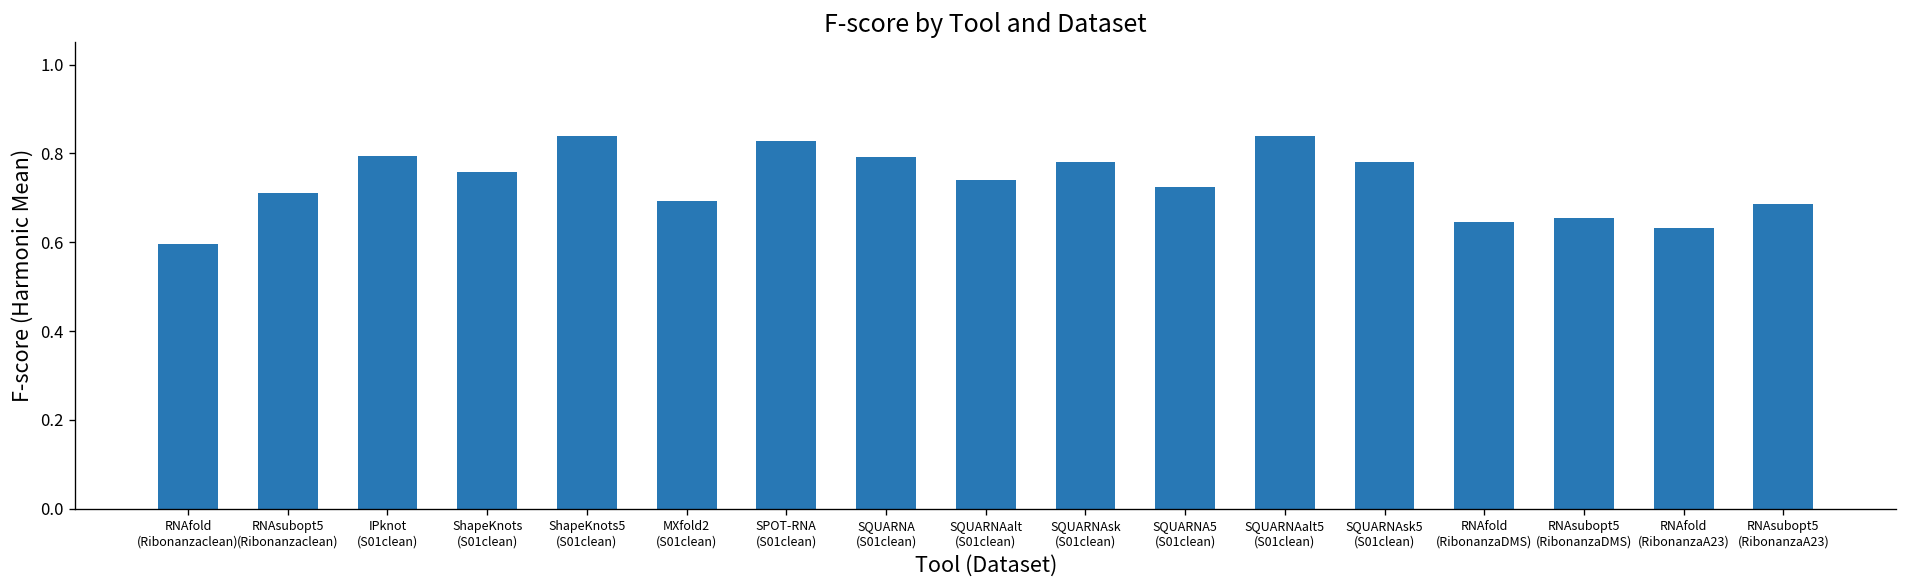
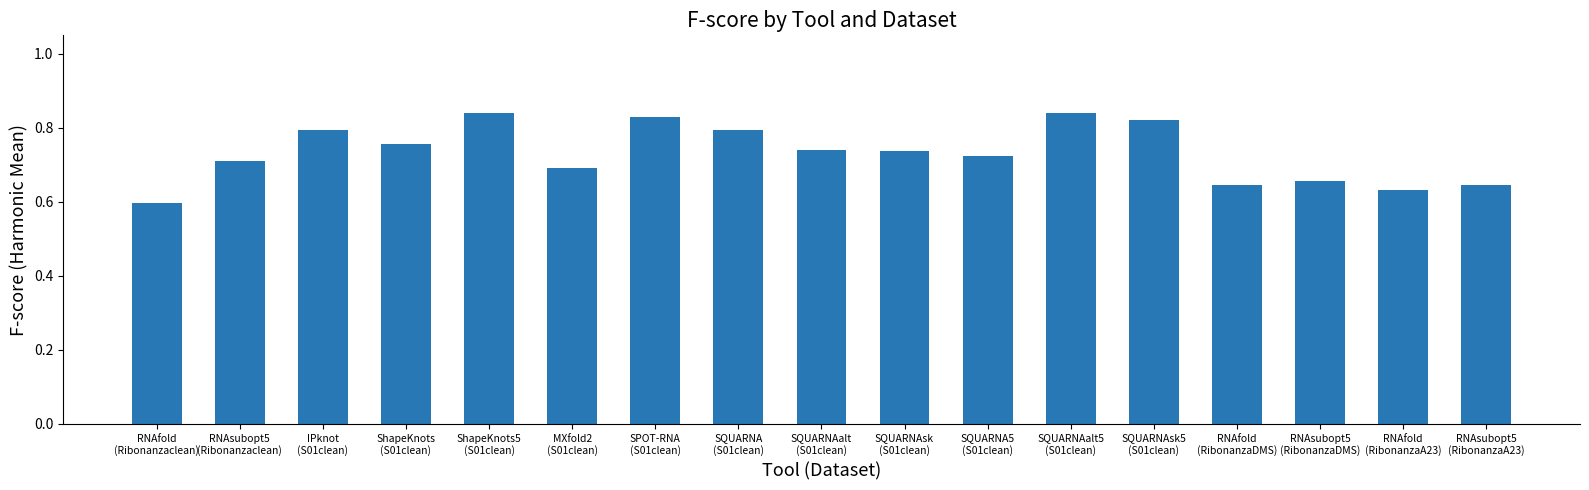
SQUARNAsk (S01clean): 0.78 -> 0.74
SQUARNAsk5 (S01clean): 0.78 -> 0.82
RNAsubopt5 (RibonanzaA23): 0.69 -> 0.65
